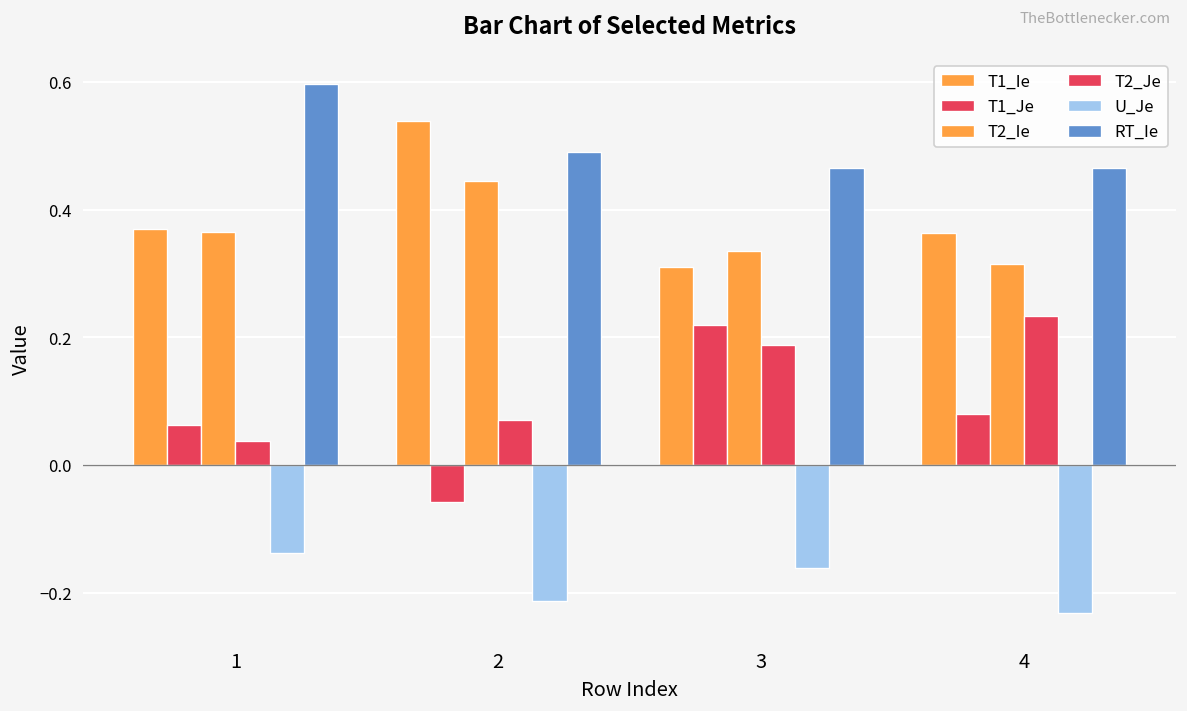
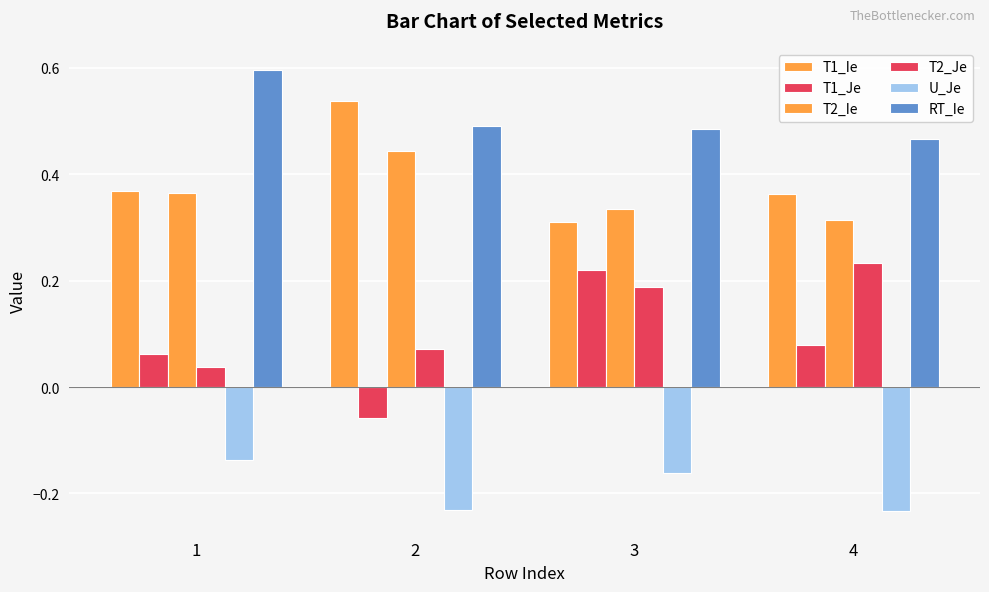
U_Je, 2: -0.21 -> -0.23
RT_Ie, 3: 0.46 -> 0.48
